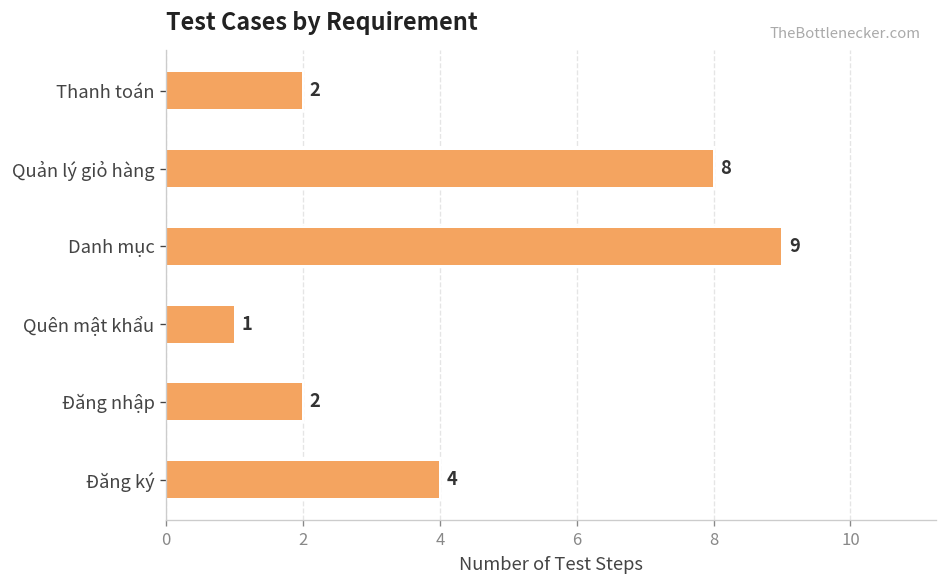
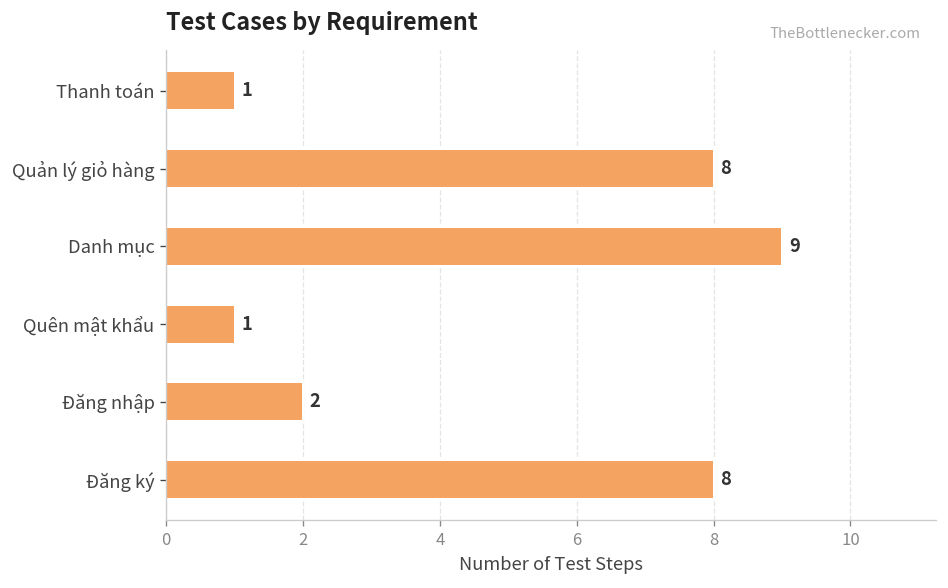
Thanh toán: 2 -> 1
Đăng ký: 4 -> 8
